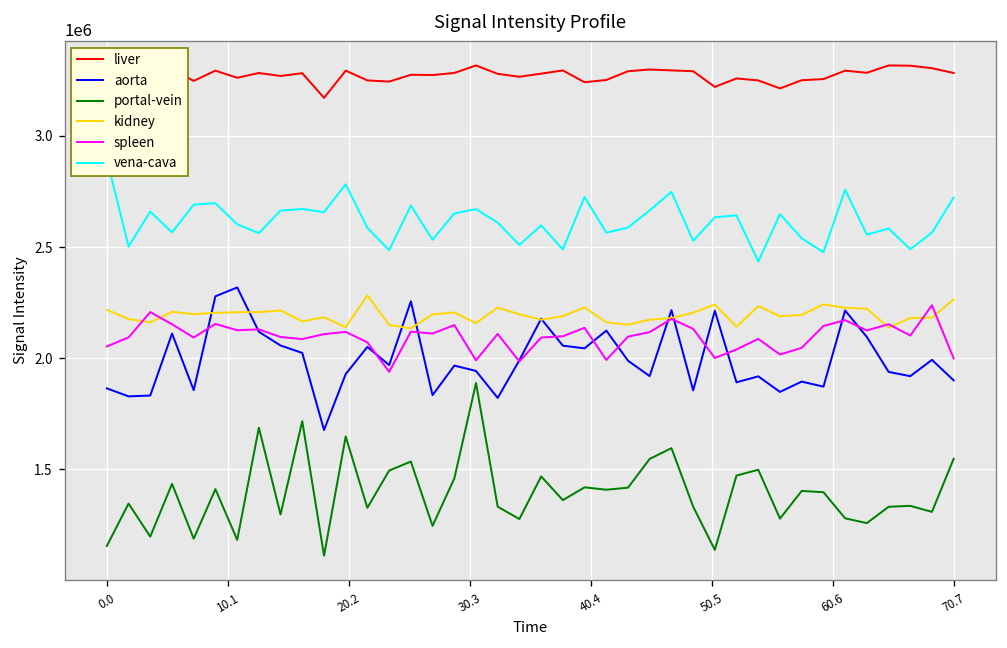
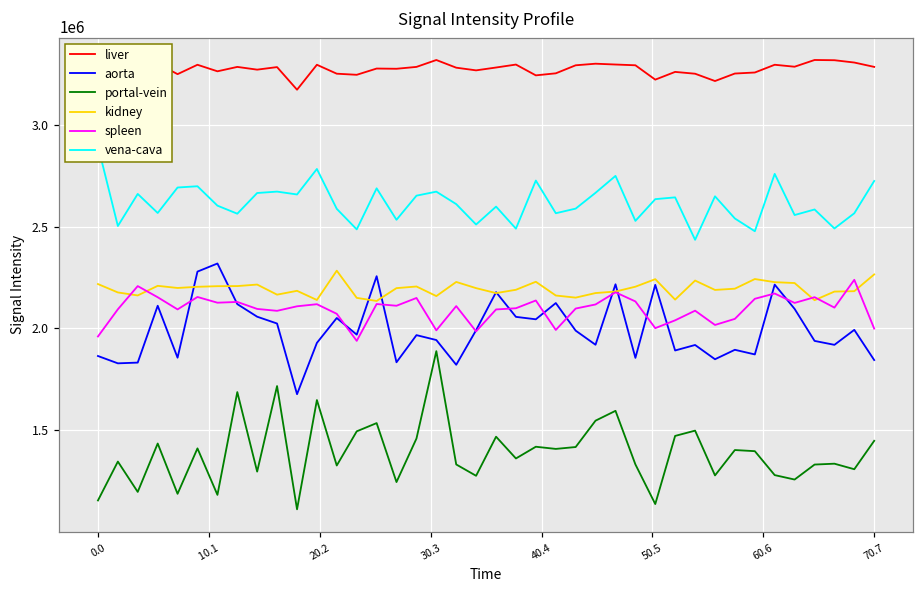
spleen, 0.0: 2050000 -> 1960000
aorta, 70.7: 1900000 -> 1840000
portal-vein, 70.7: 1550000 -> 1450000
